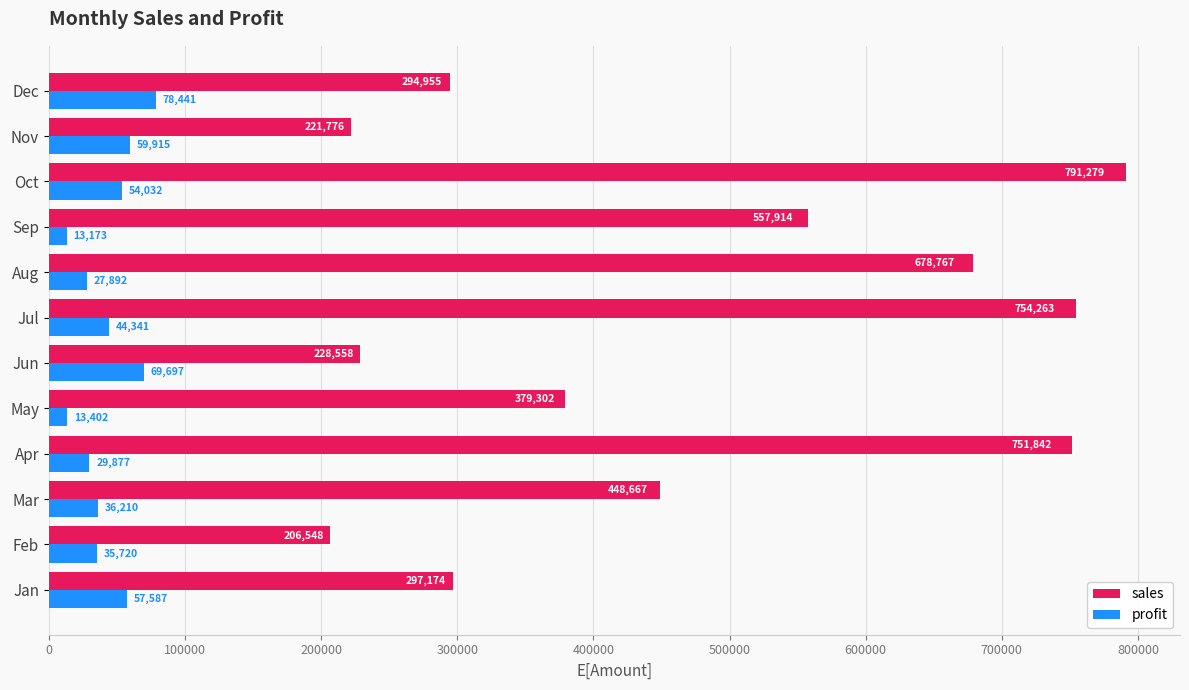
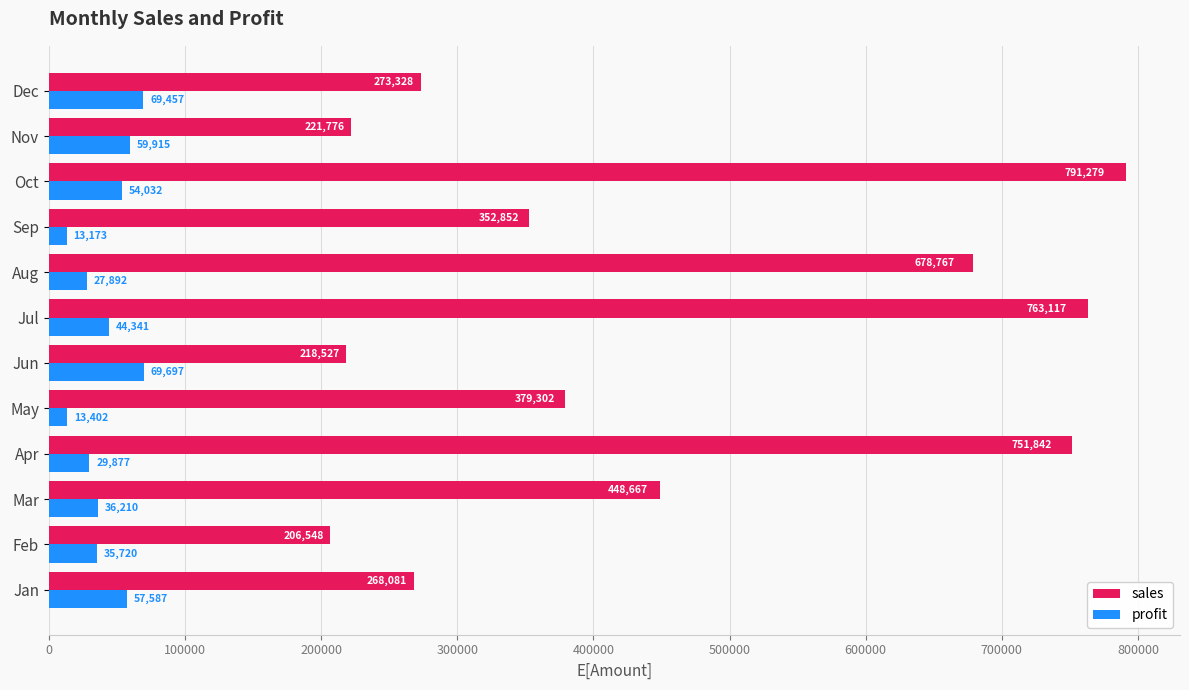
sales, Dec: 294,955 -> 273,328
profit, Dec: 78,441 -> 69,457
sales, Sep: 557,914 -> 352,852
sales, Jul: 754,263 -> 763,117
sales, Jun: 228,558 -> 218,527
sales, Jan: 297,174 -> 268,081
